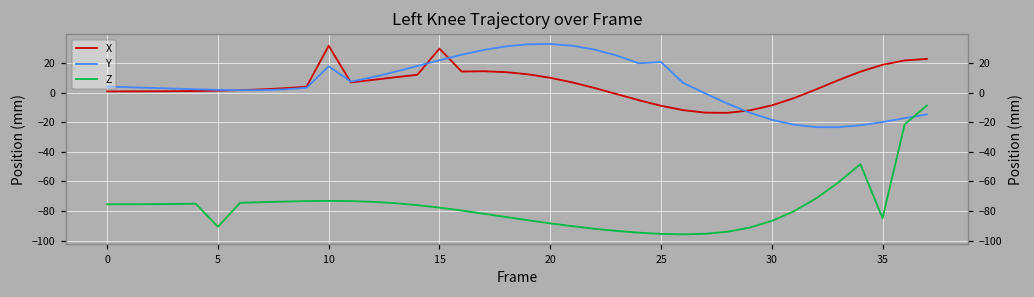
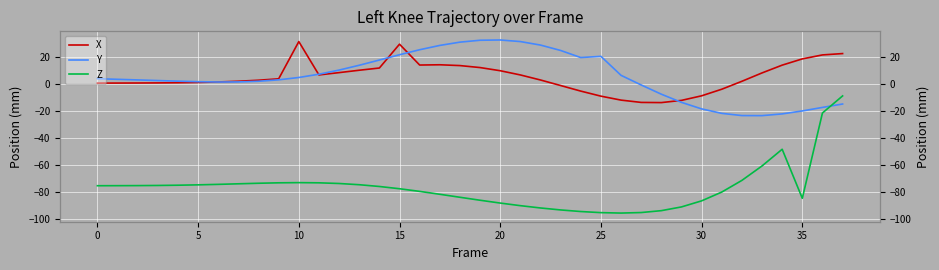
Z, 5: -91 -> -75
Y, 10: 18 -> 5
